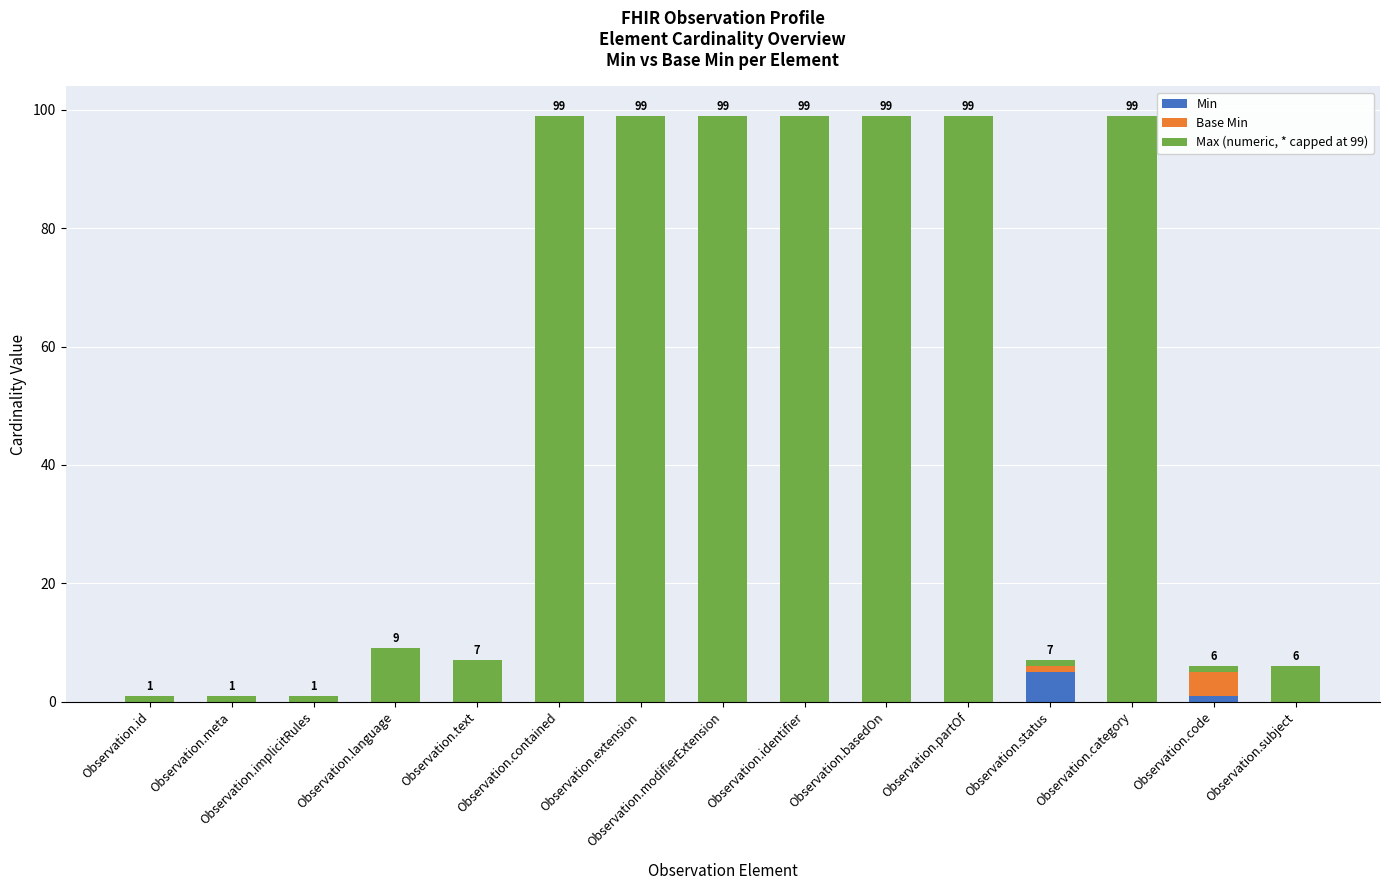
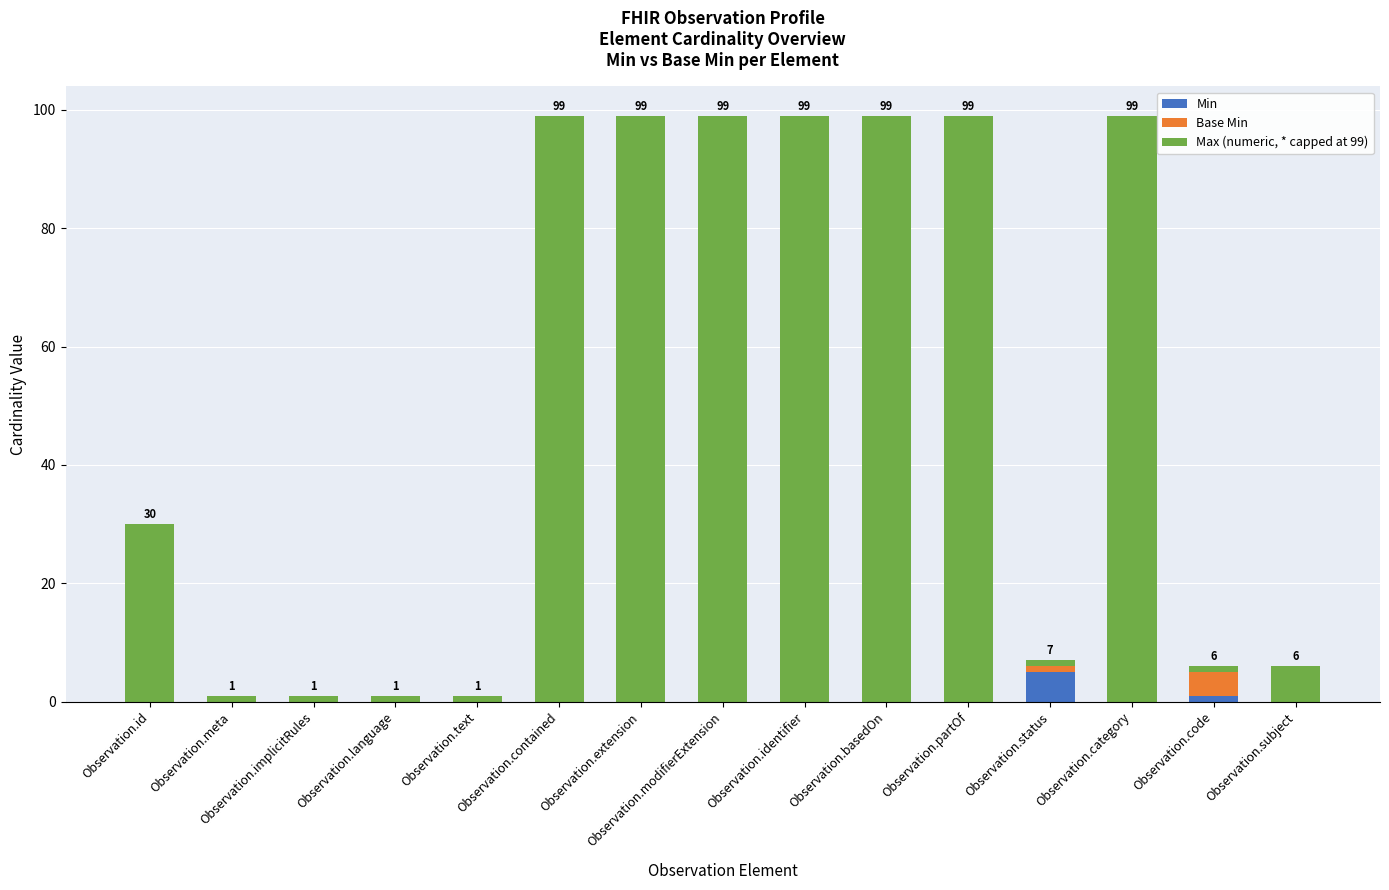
Max (numeric, * capped at 99), Observation.id: 1 -> 30
Max (numeric, * capped at 99), Observation.language: 9 -> 1
Max (numeric, * capped at 99), Observation.text: 7 -> 1
